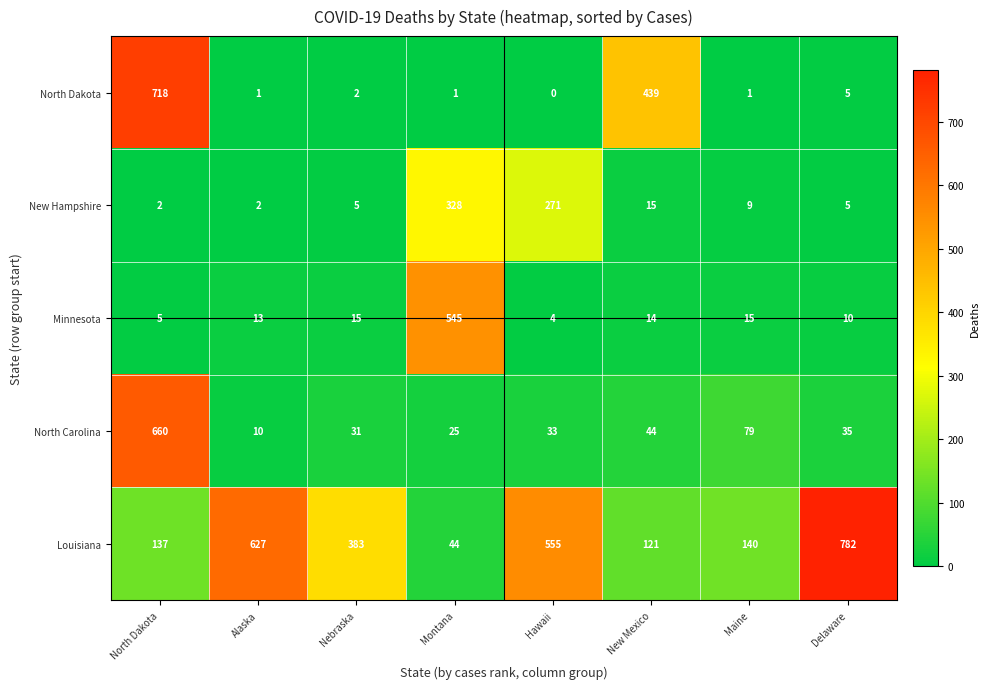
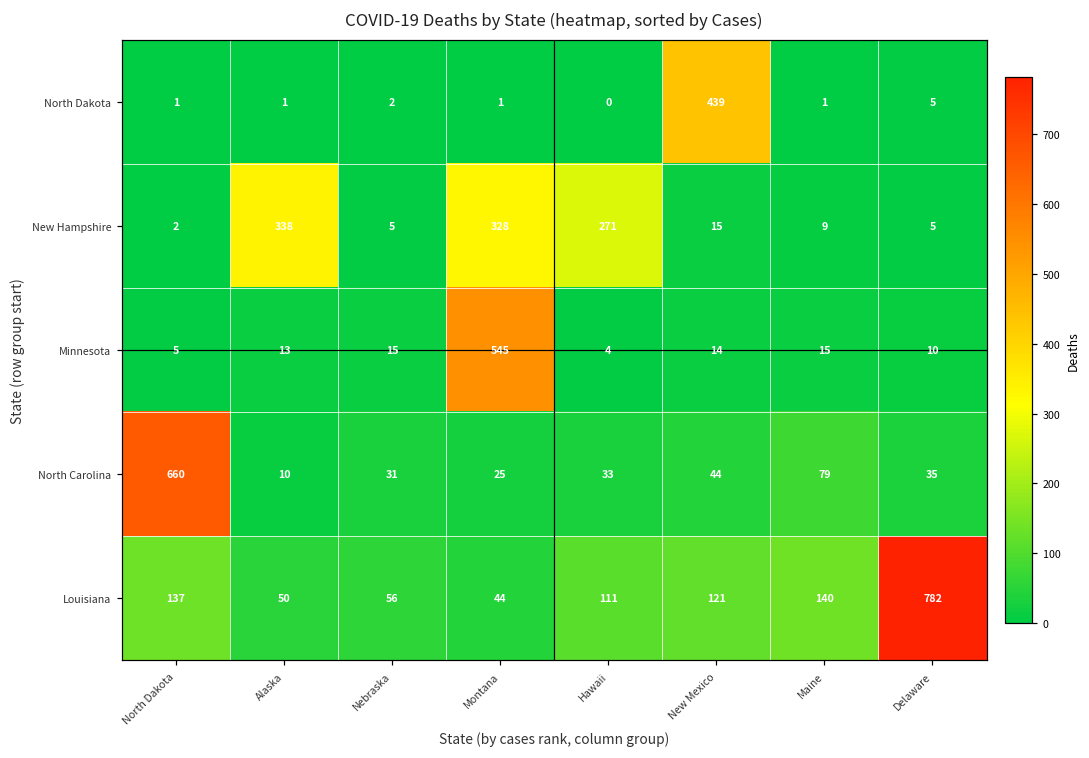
North Dakota, North Dakota: 718 -> 1
New Hampshire, Alaska: 2 -> 338
Louisiana, Alaska: 627 -> 50
Louisiana, Nebraska: 383 -> 56
Louisiana, Hawaii: 555 -> 111
